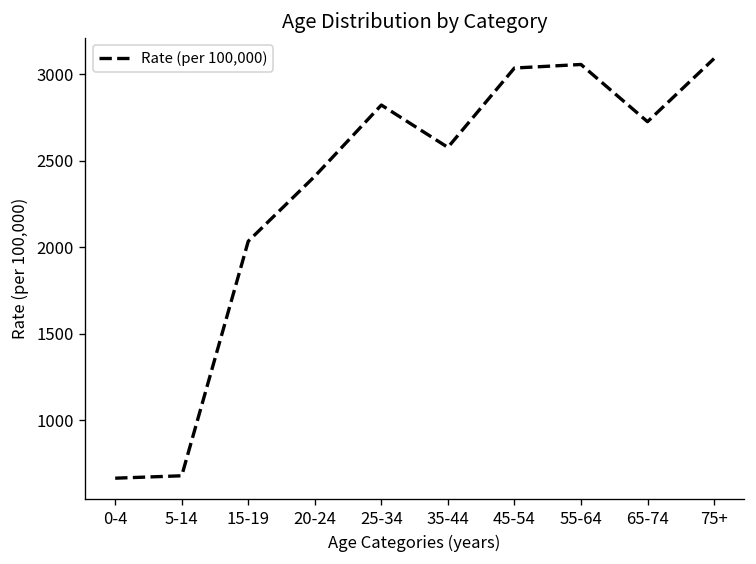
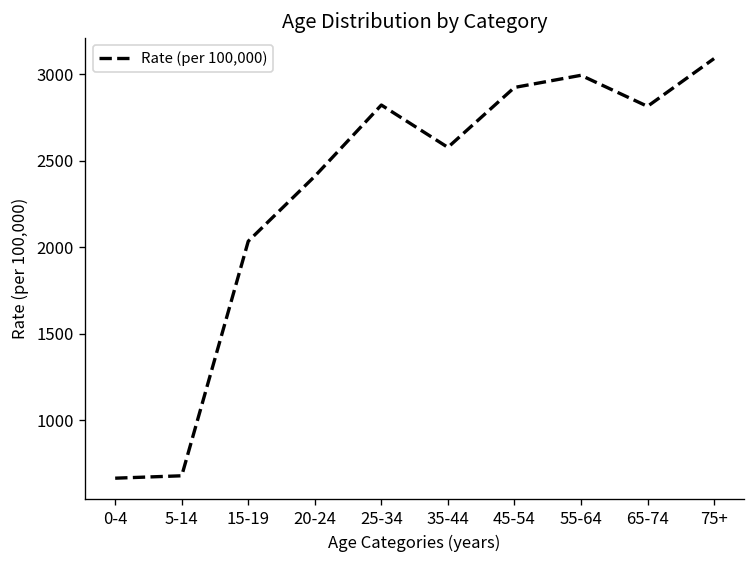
45-54: 3040 -> 2920
55-64: 3060 -> 2990
65-74: 2730 -> 2810
